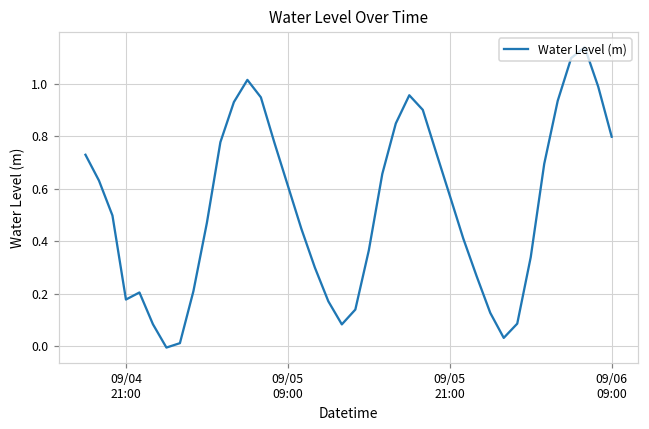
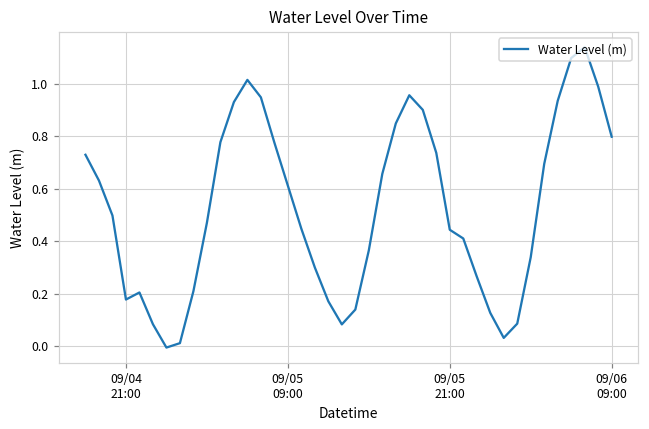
09/05 21:00: 0.57 -> 0.44
